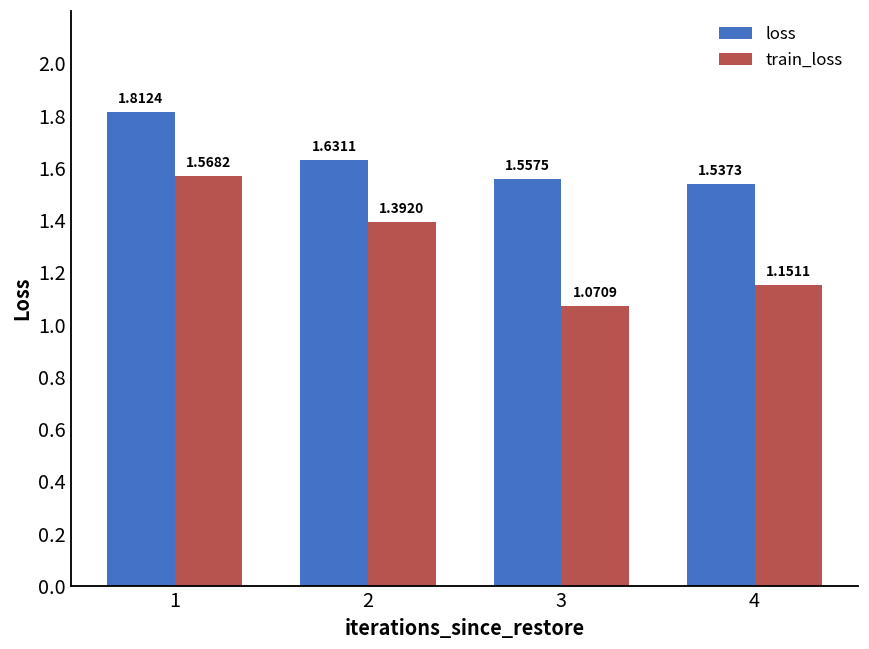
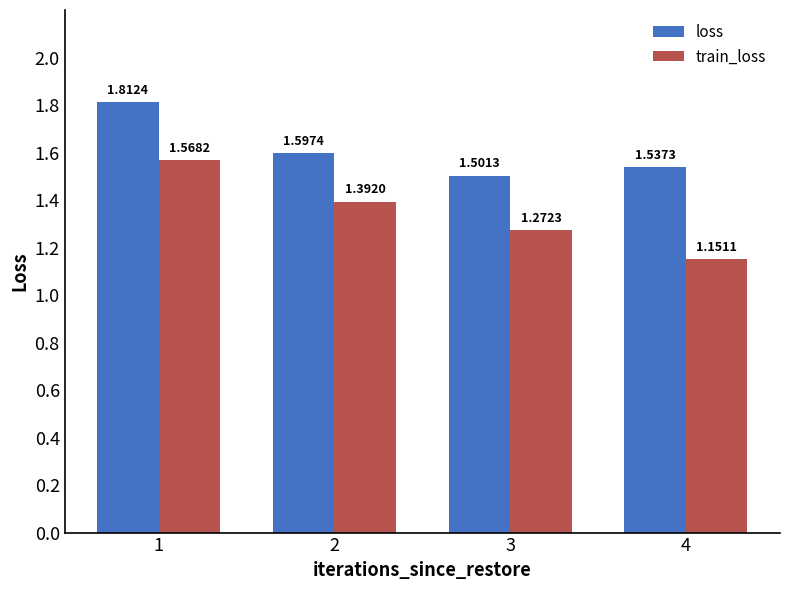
loss, 2: 1.6311 -> 1.5974
loss, 3: 1.5575 -> 1.5013
train_loss, 3: 1.0709 -> 1.2723
